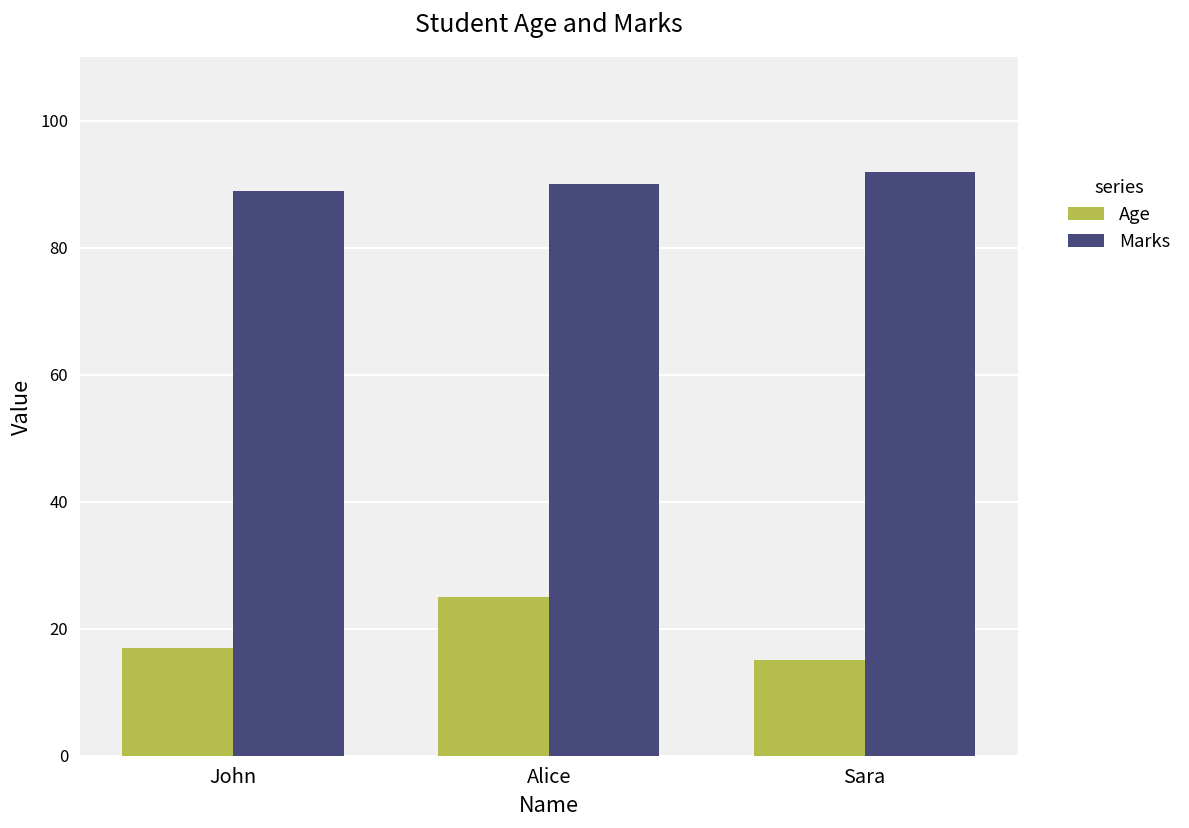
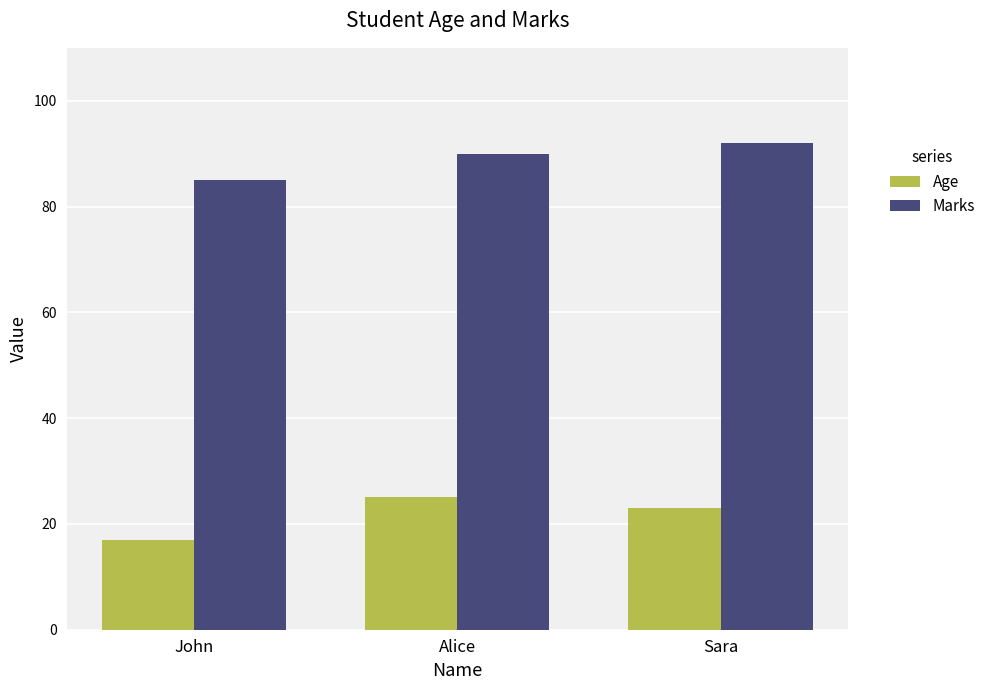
Marks, John: 89 -> 85
Age, Sara: 15 -> 23
